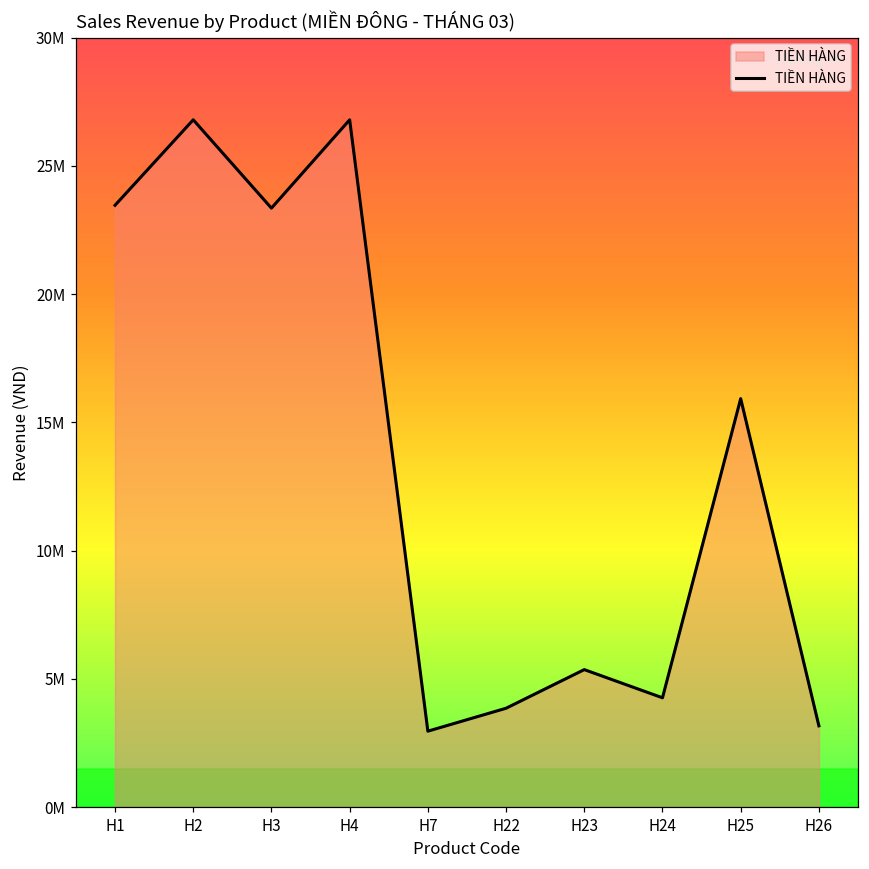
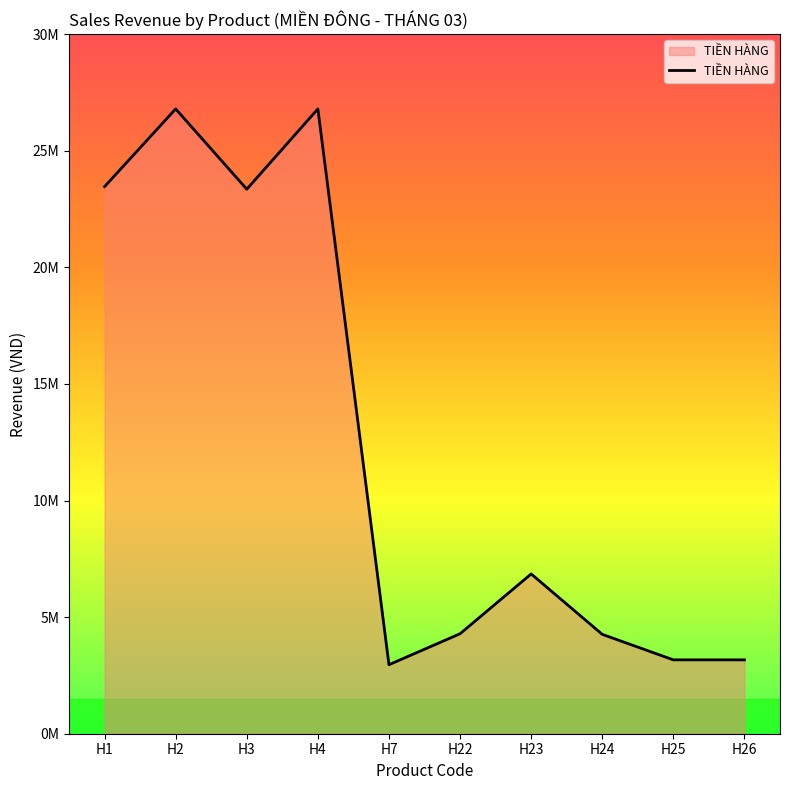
H22: 3900000 -> 4300000
H23: 5400000 -> 6900000
H25: 15900000 -> 3200000
